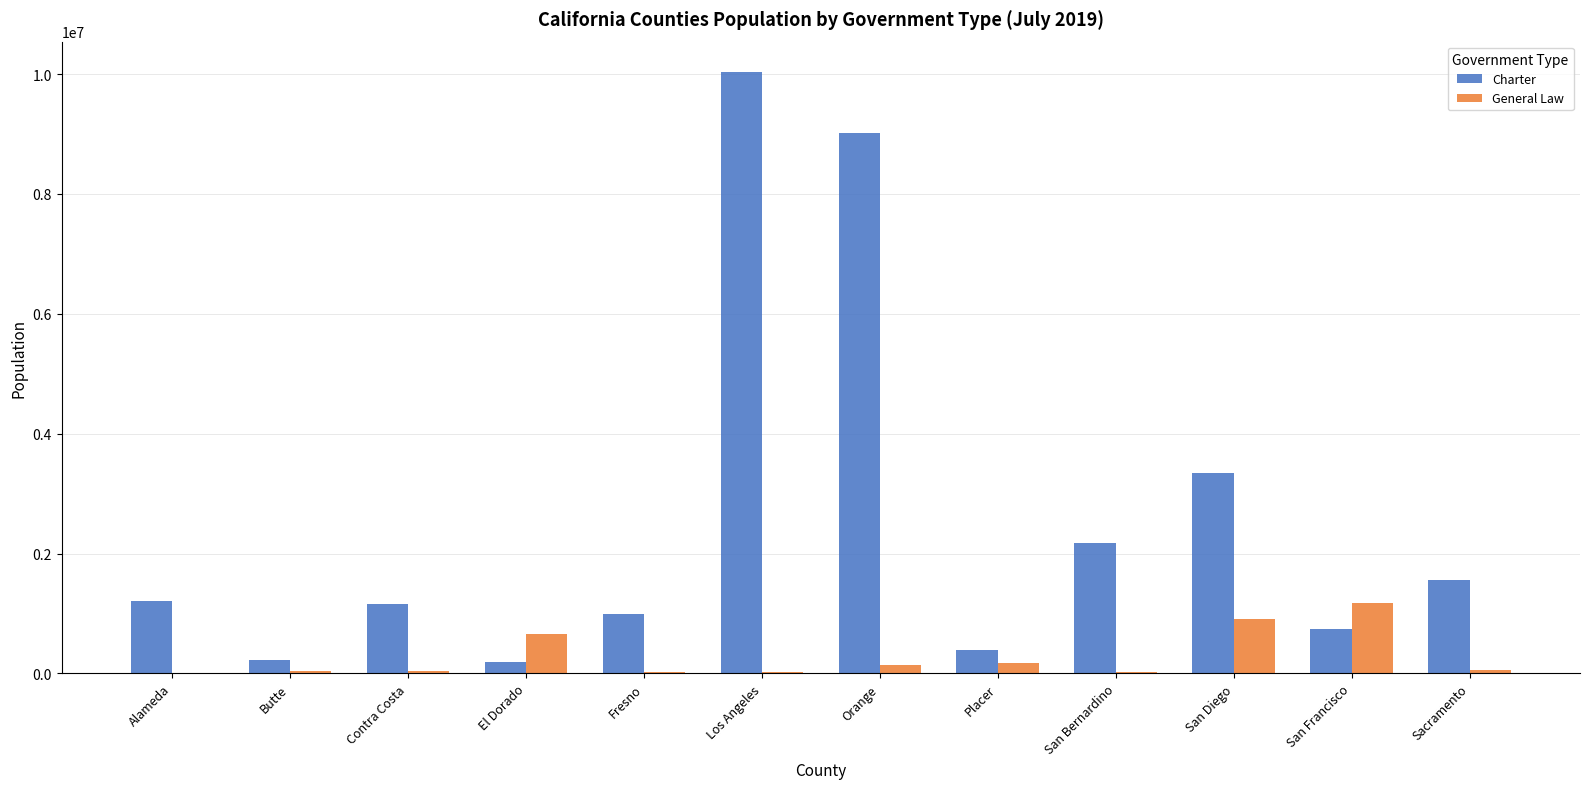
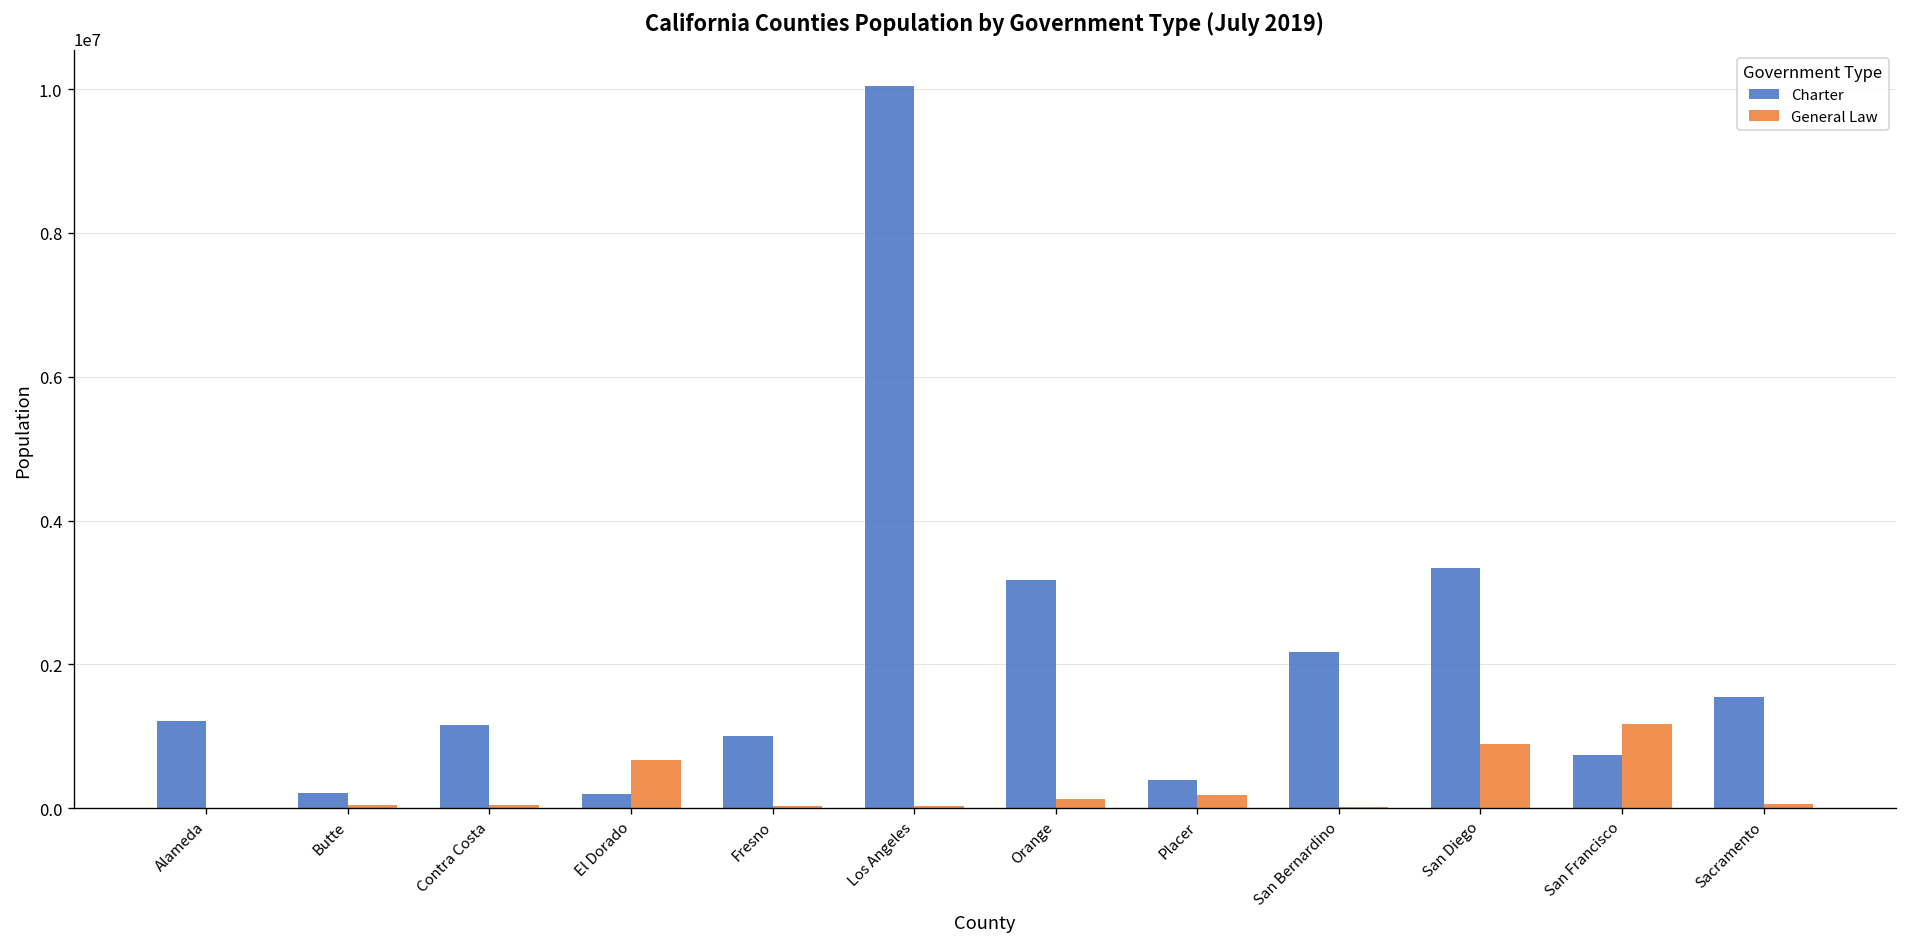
Charter, Orange: 9000000 -> 3200000
